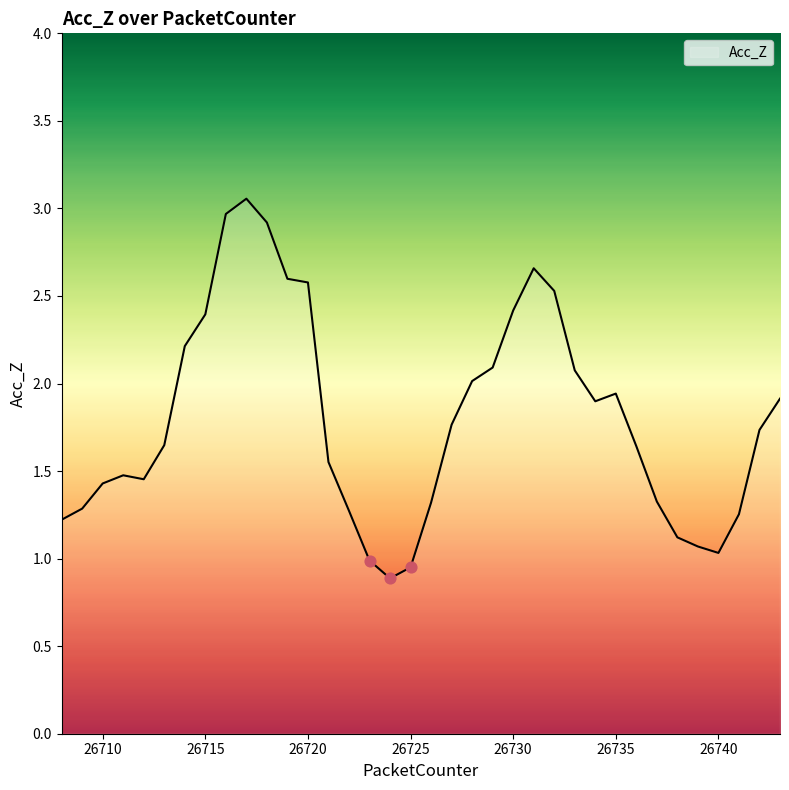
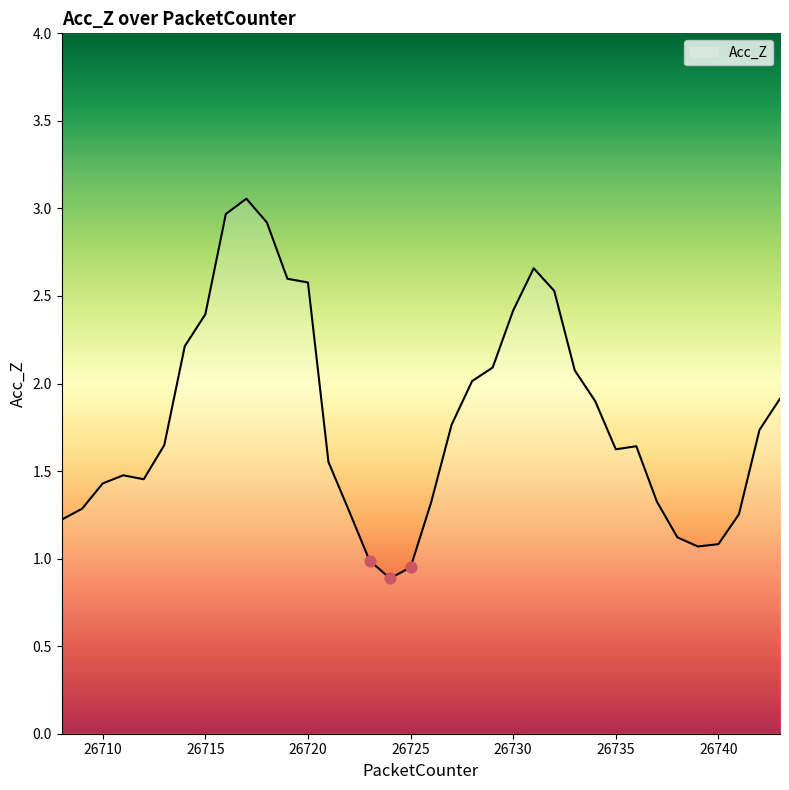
Acc_Z, 26735: 1.94 -> 1.62
Acc_Z, 26740: 1.03 -> 1.08
